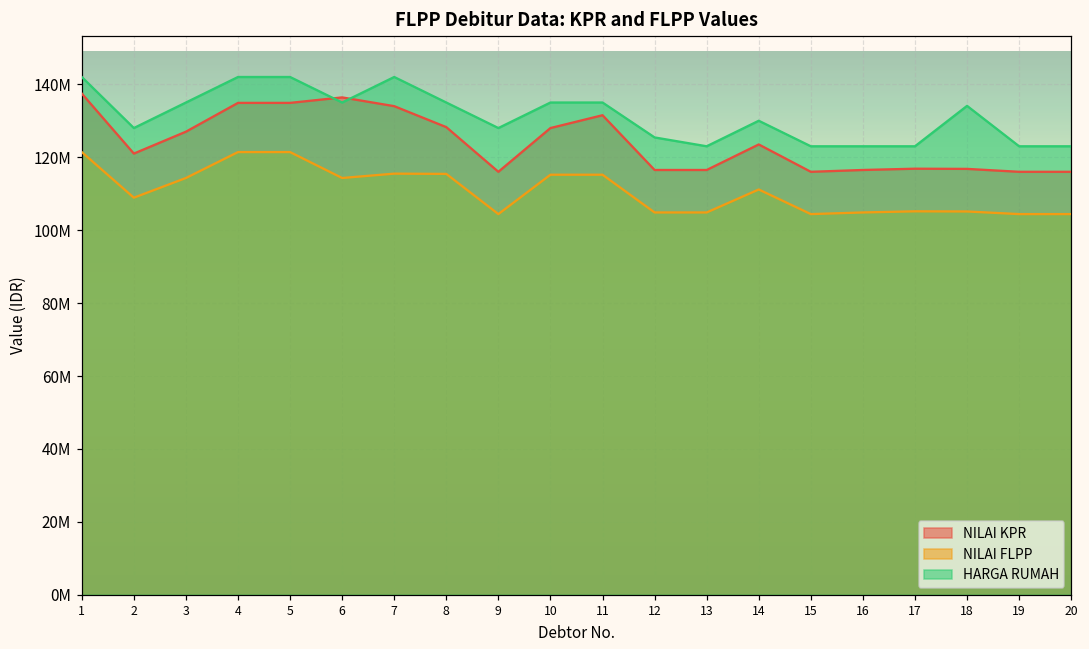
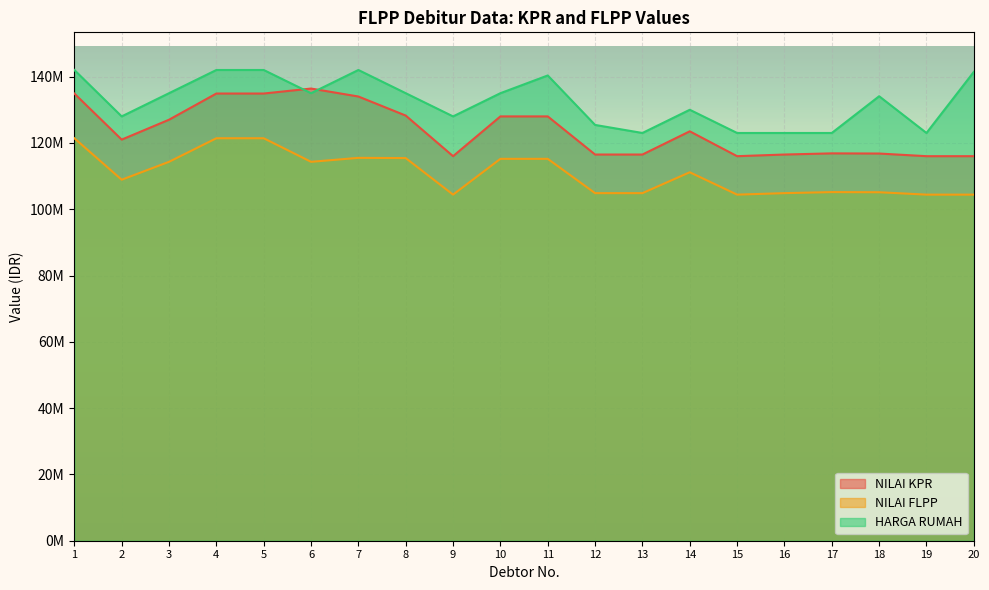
NILAI KPR, 1: 137000000 -> 135000000
NILAI KPR, 11: 132000000 -> 128000000
HARGA RUMAH, 11: 135000000 -> 140000000
HARGA RUMAH, 20: 123000000 -> 141000000
